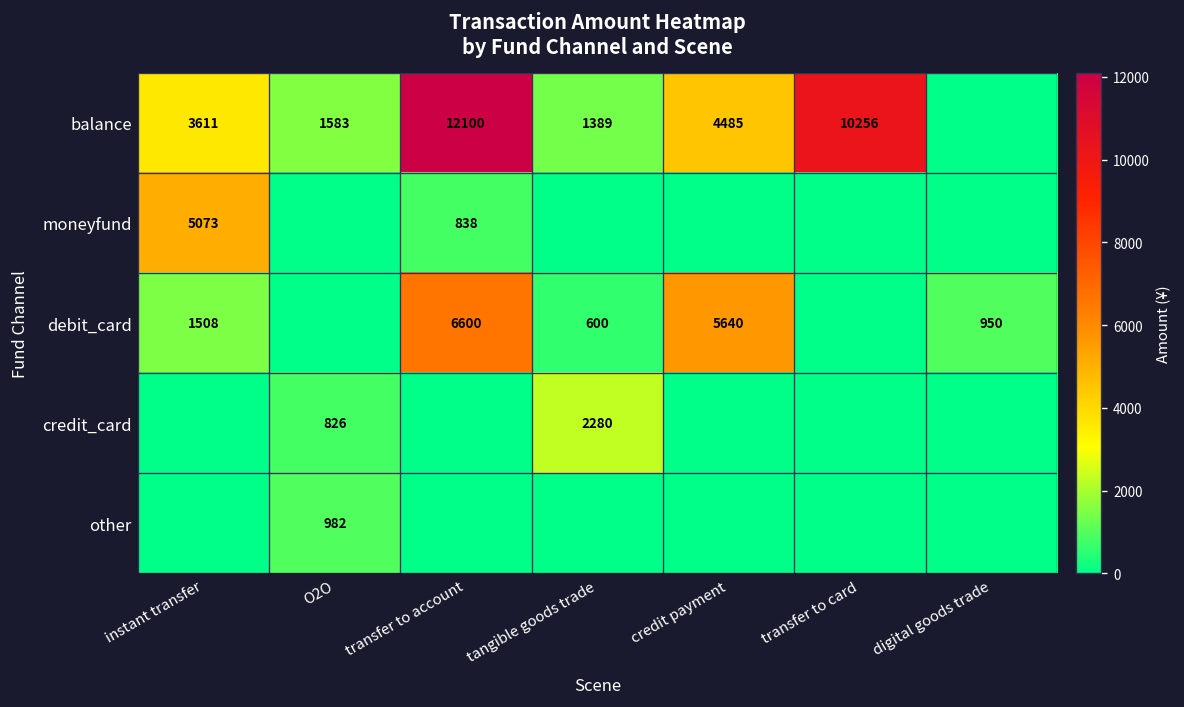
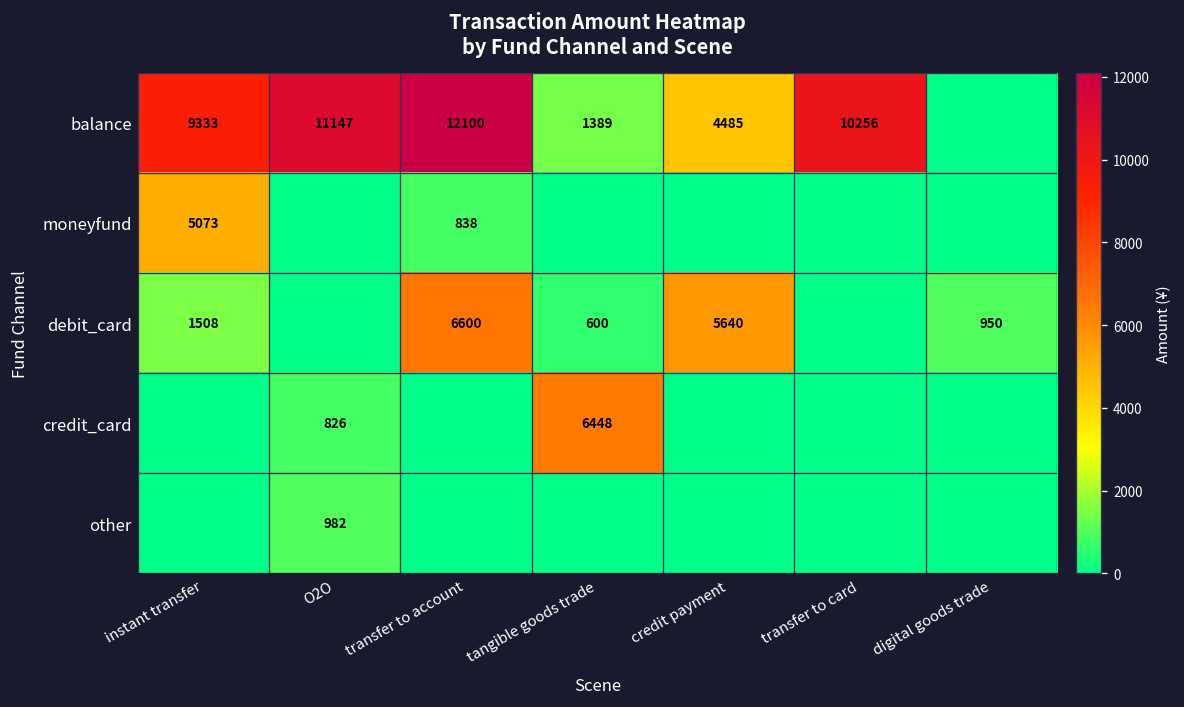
balance, instant transfer: 3611 -> 9333
balance, O2O: 1583 -> 11147
credit_card, tangible goods trade: 2280 -> 6448
